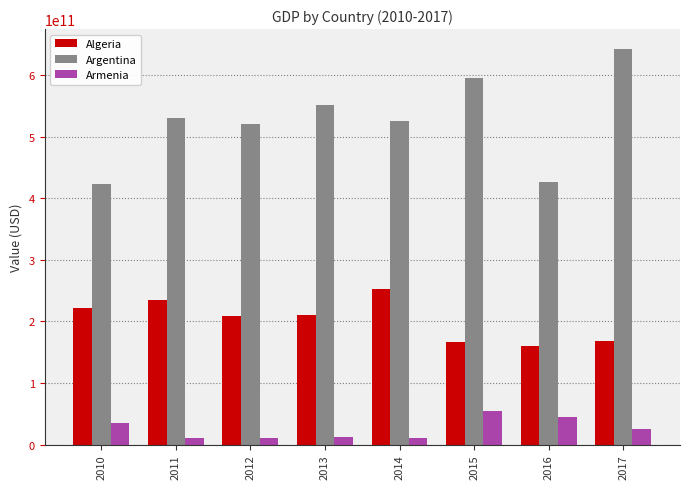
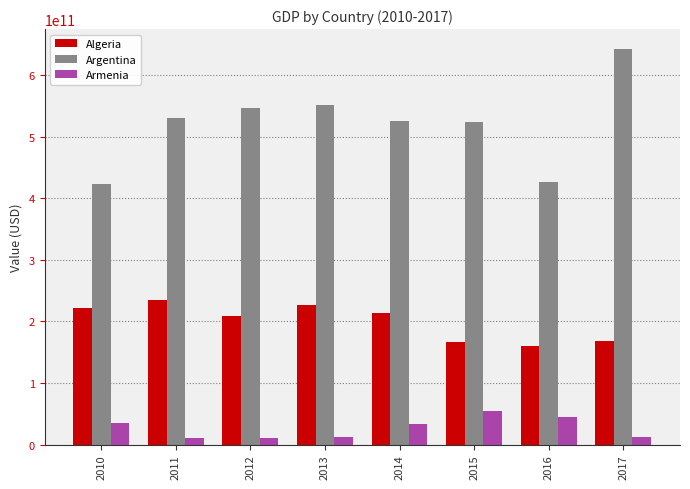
Argentina, 2012: 520000000000 -> 550000000000
Algeria, 2013: 210000000000 -> 230000000000
Algeria, 2014: 250000000000 -> 210000000000
Armenia, 2014: 10000000000 -> 30000000000
Argentina, 2015: 590000000000 -> 520000000000
Armenia, 2017: 20000000000 -> 10000000000
